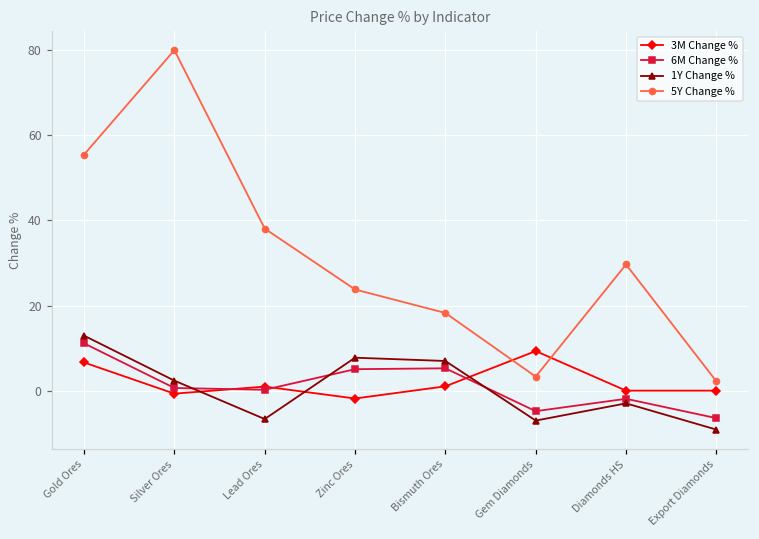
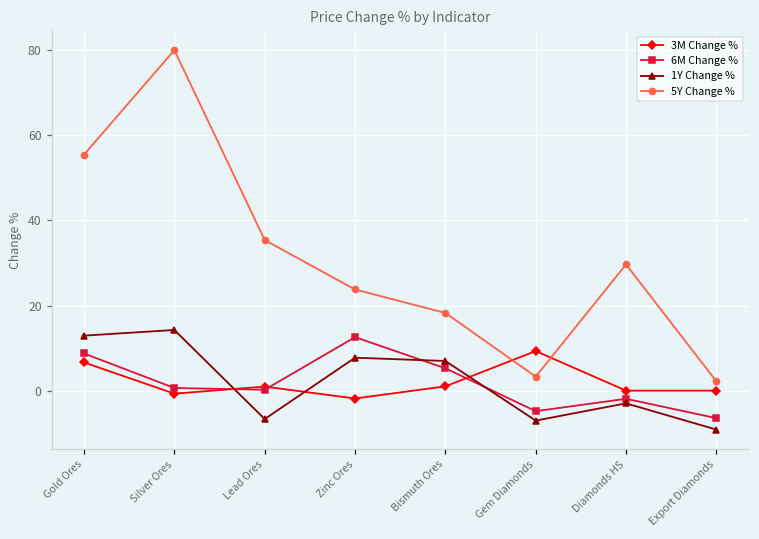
6M Change %, Gold Ores: 11 -> 9
1Y Change %, Silver Ores: 2 -> 14
5Y Change %, Lead Ores: 38 -> 35
6M Change %, Zinc Ores: 5 -> 13
